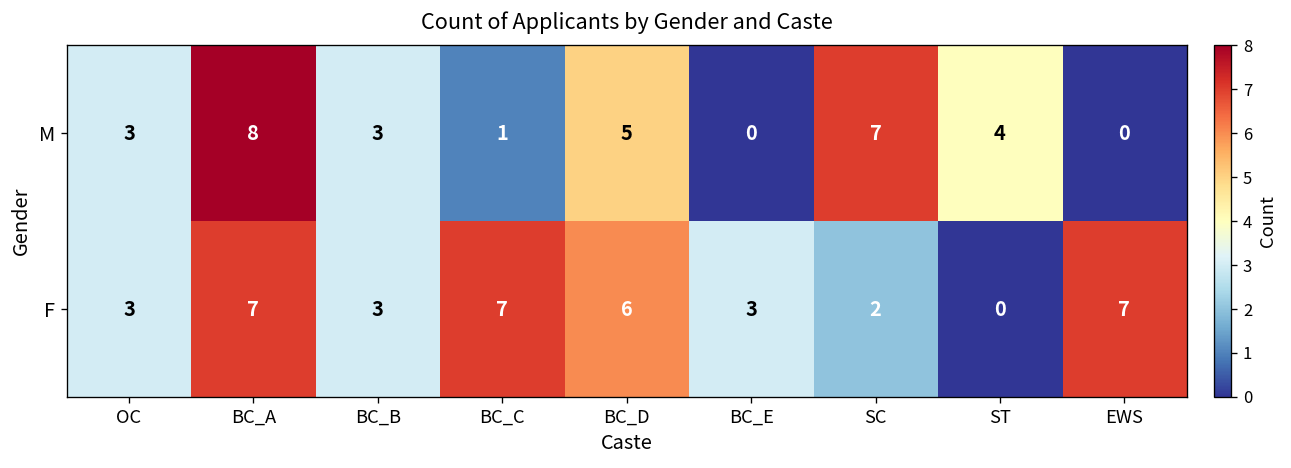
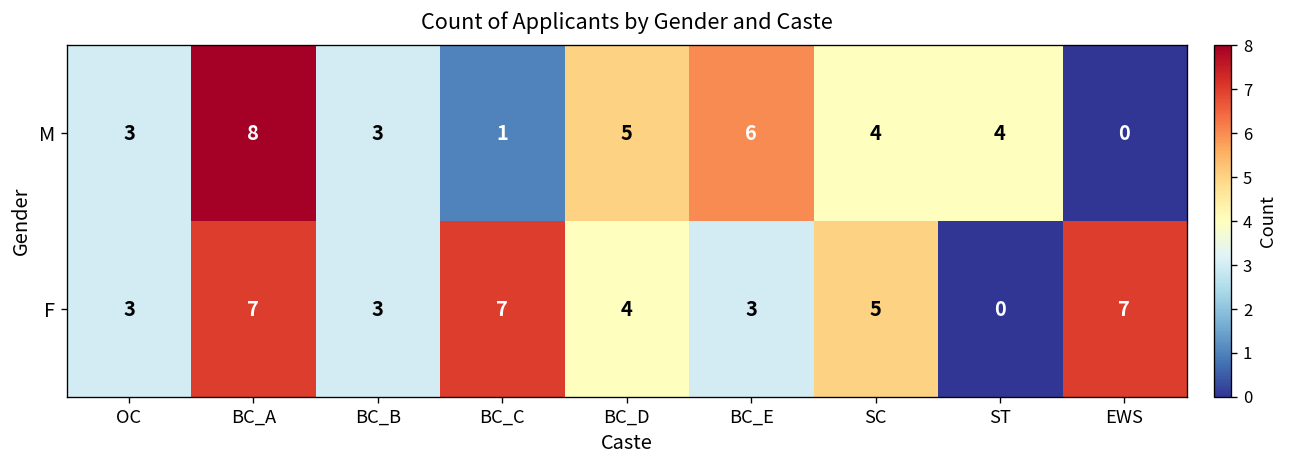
M, BC_E: 0 -> 6
M, SC: 7 -> 4
F, BC_D: 6 -> 4
F, SC: 2 -> 5
